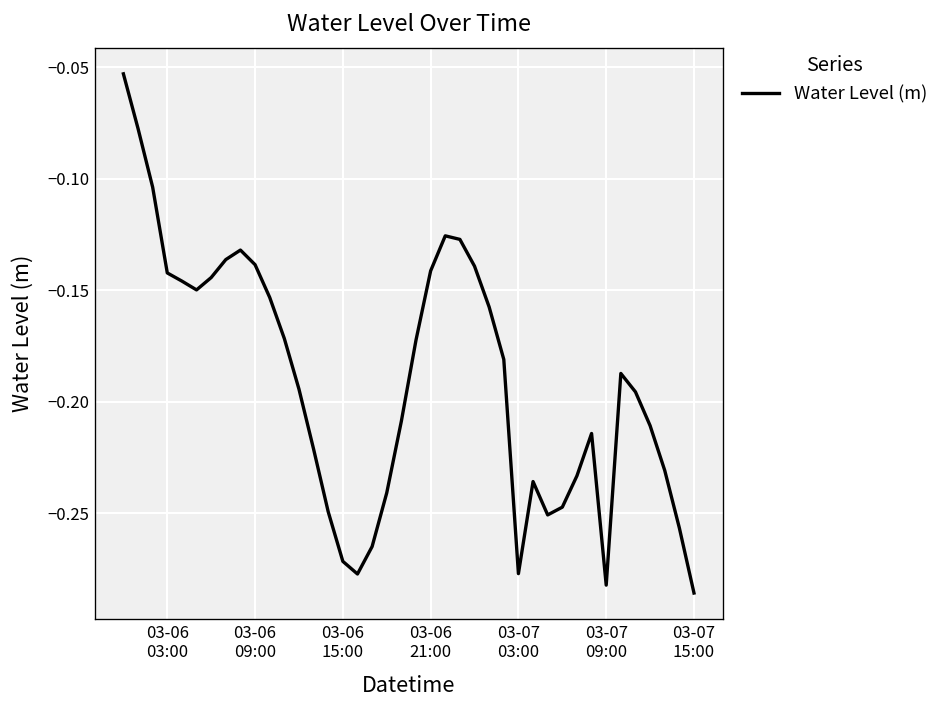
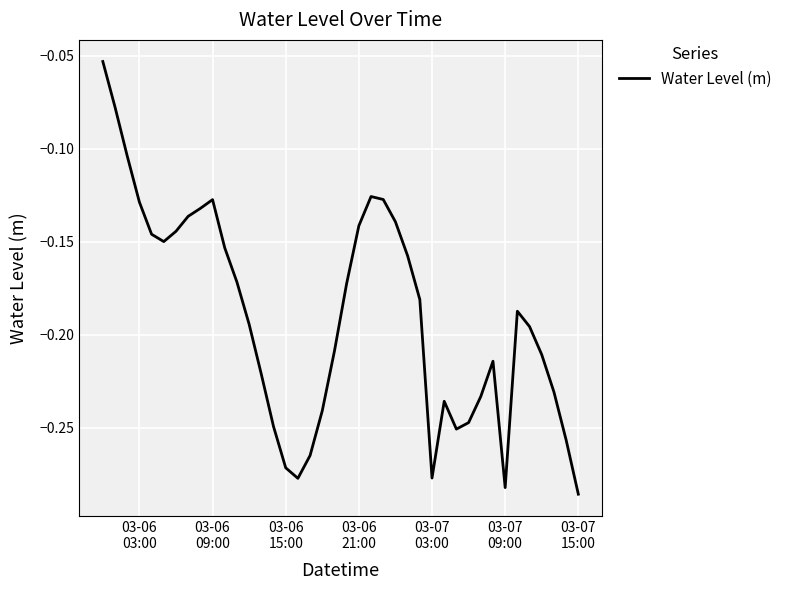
03-06 03:00: -0.142 -> -0.129
03-06 09:00: -0.139 -> -0.127
